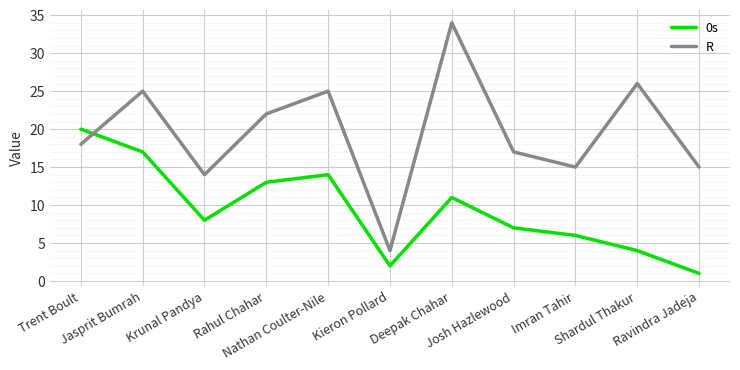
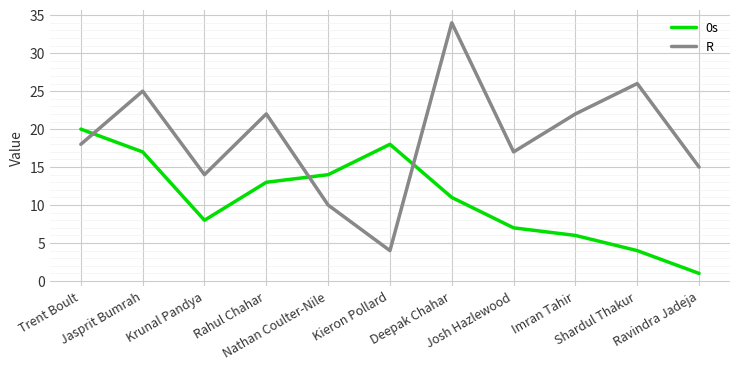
R, Nathan Coulter-Nile: 25 -> 10
0s, Kieron Pollard: 2 -> 18
R, Imran Tahir: 15 -> 22
